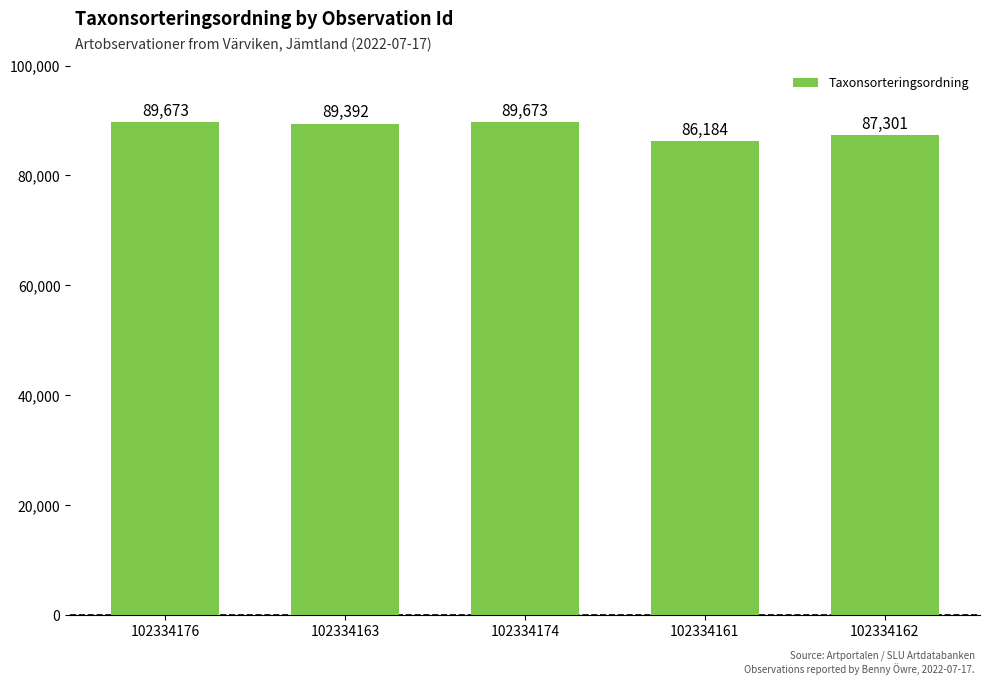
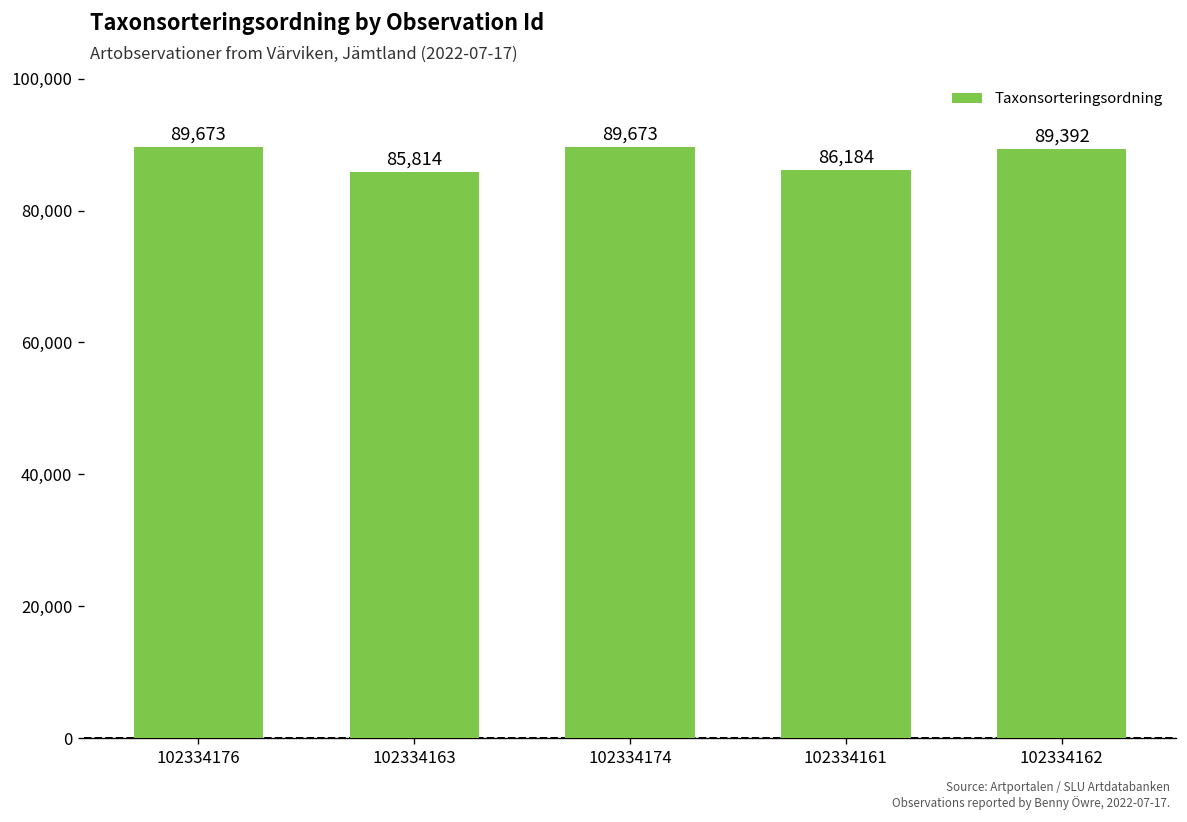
102334163: 89,392 -> 85,814
102334162: 87,301 -> 89,392
